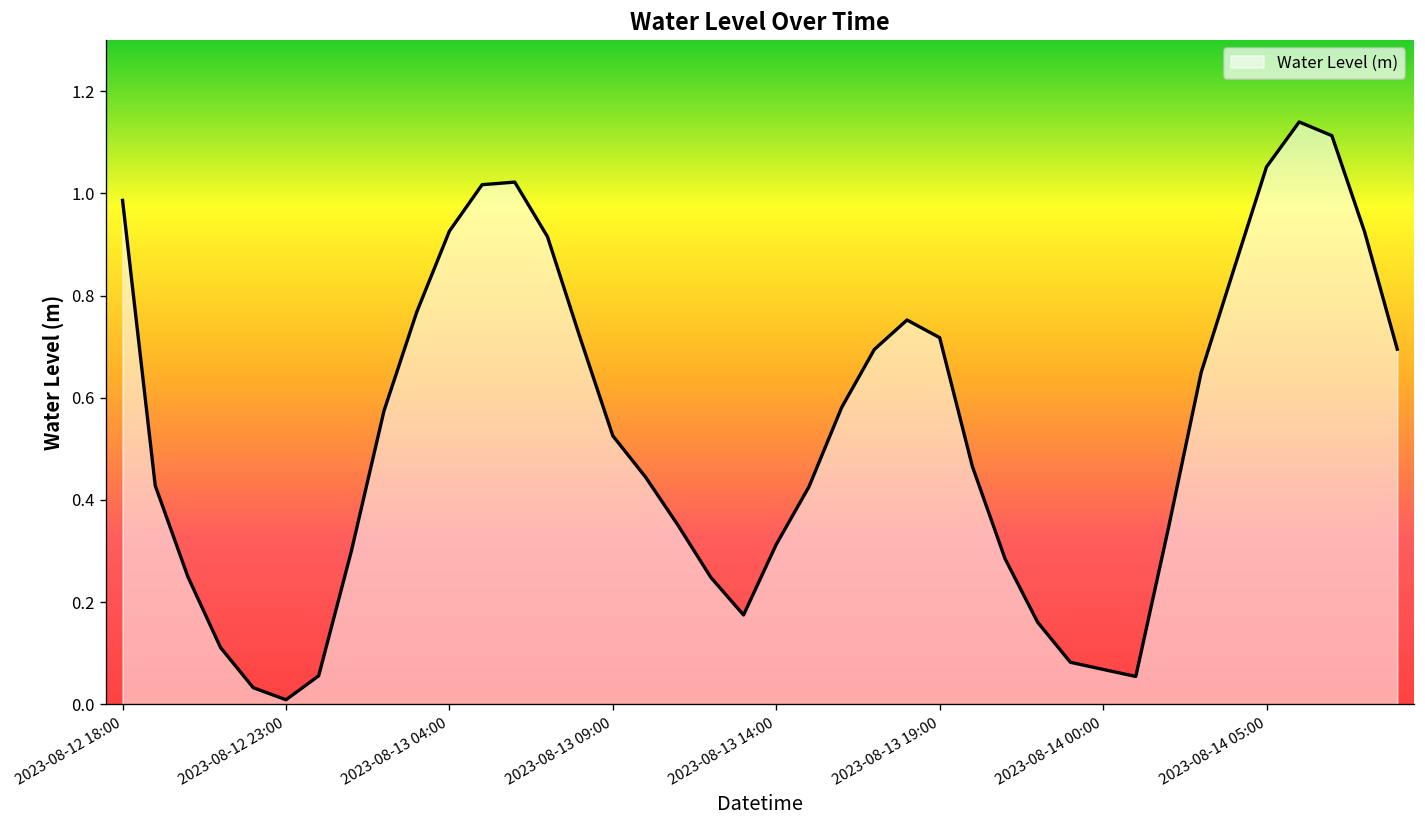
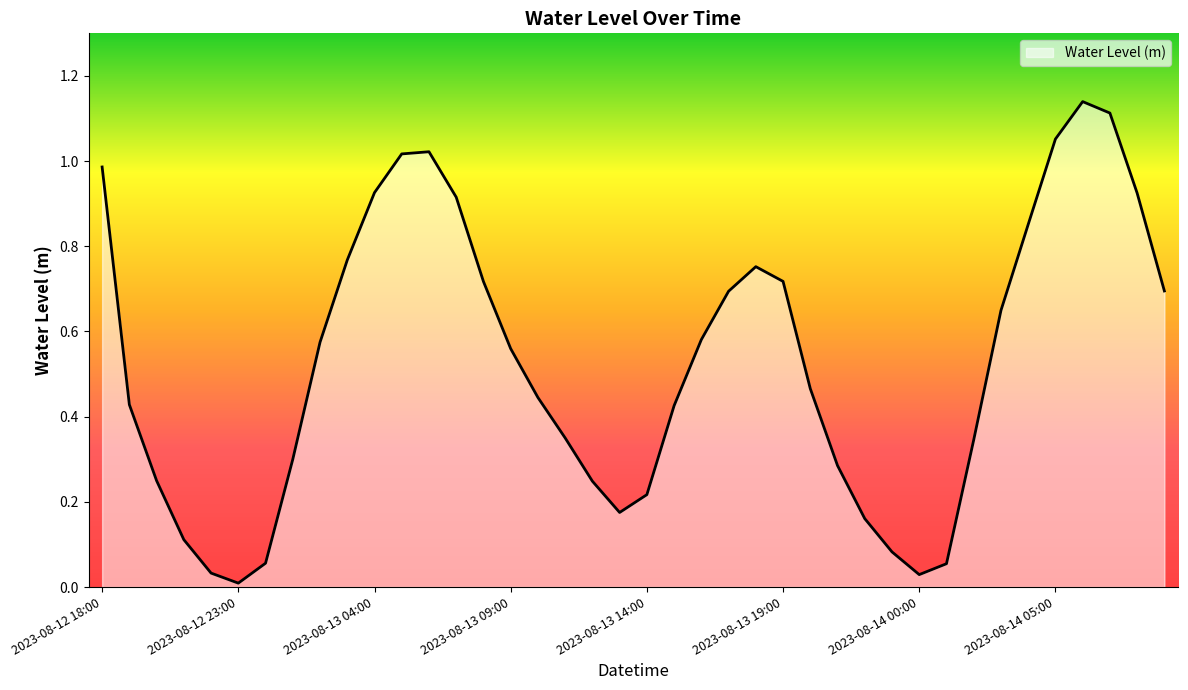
2023-08-13 09:00: 0.53 -> 0.56
2023-08-13 14:00: 0.31 -> 0.22
2023-08-14 00:00: 0.07 -> 0.03
